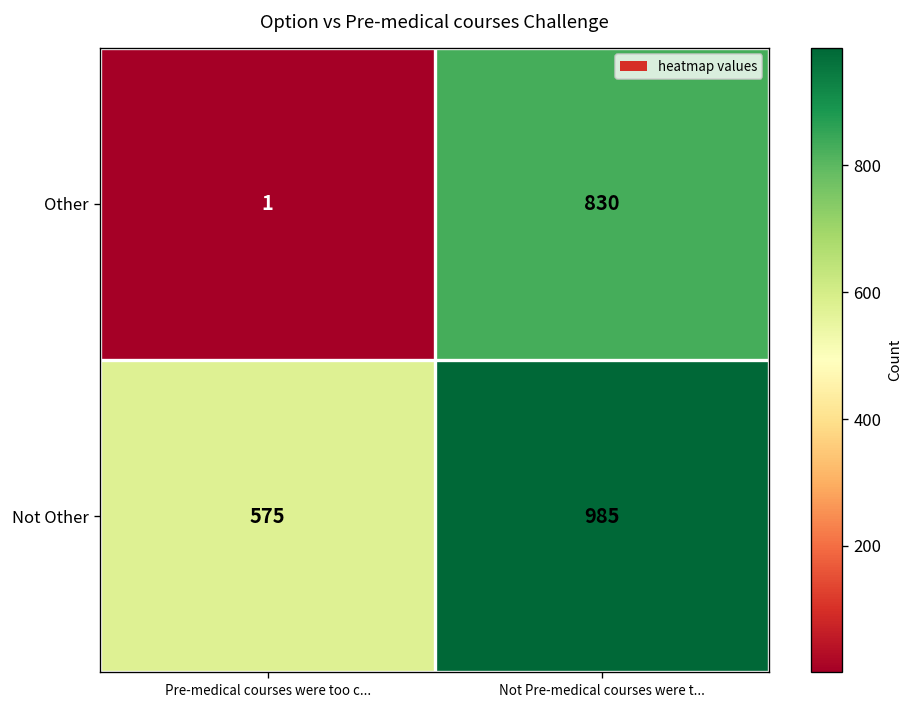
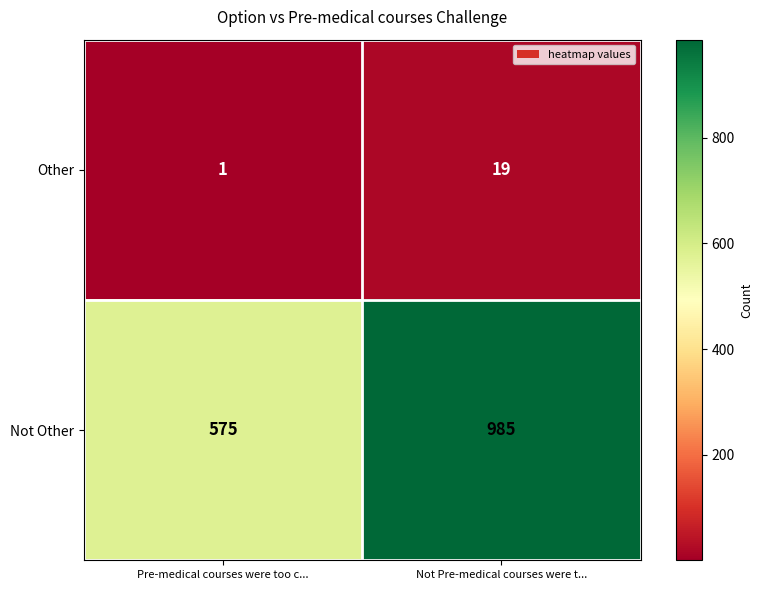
Other, Not Pre-medical courses were t...: 830 -> 19
